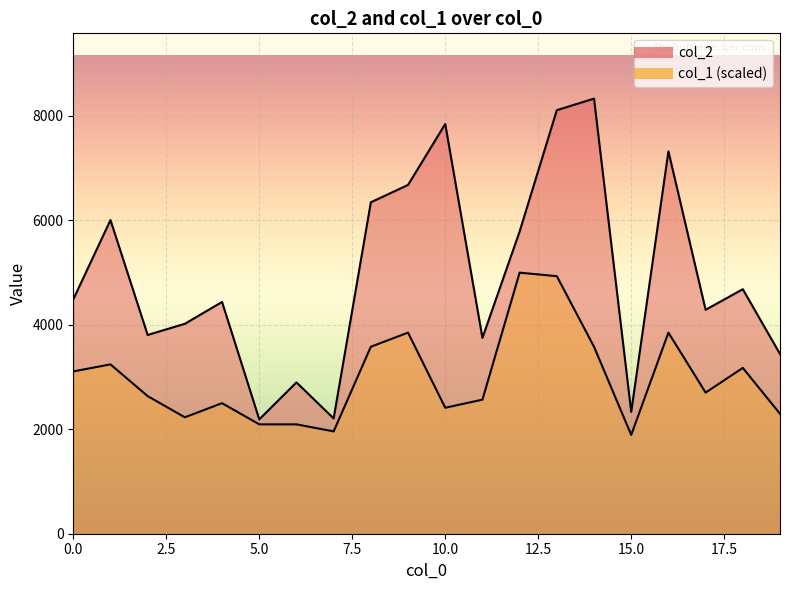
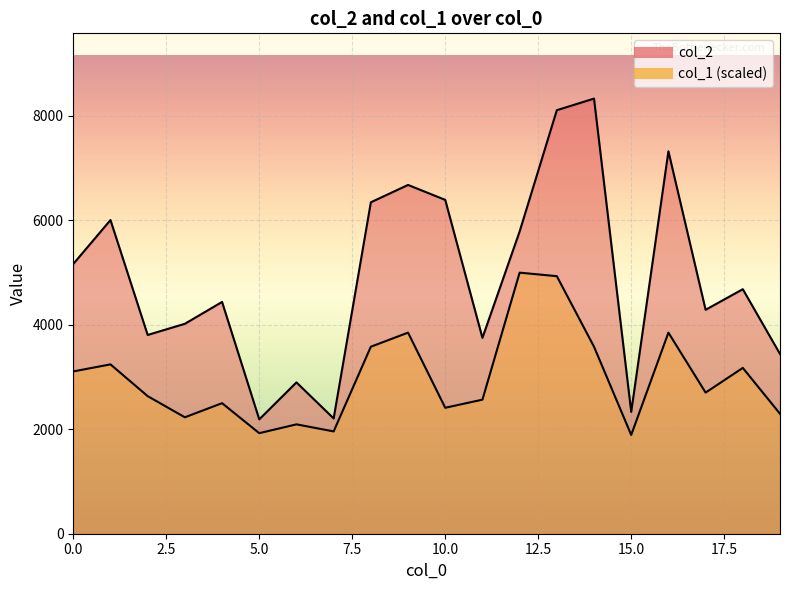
col_2, 0.0: 4500 -> 5200
col_1 (scaled), 5.0: 2100 -> 1900
col_2, 10.0: 7800 -> 6400
